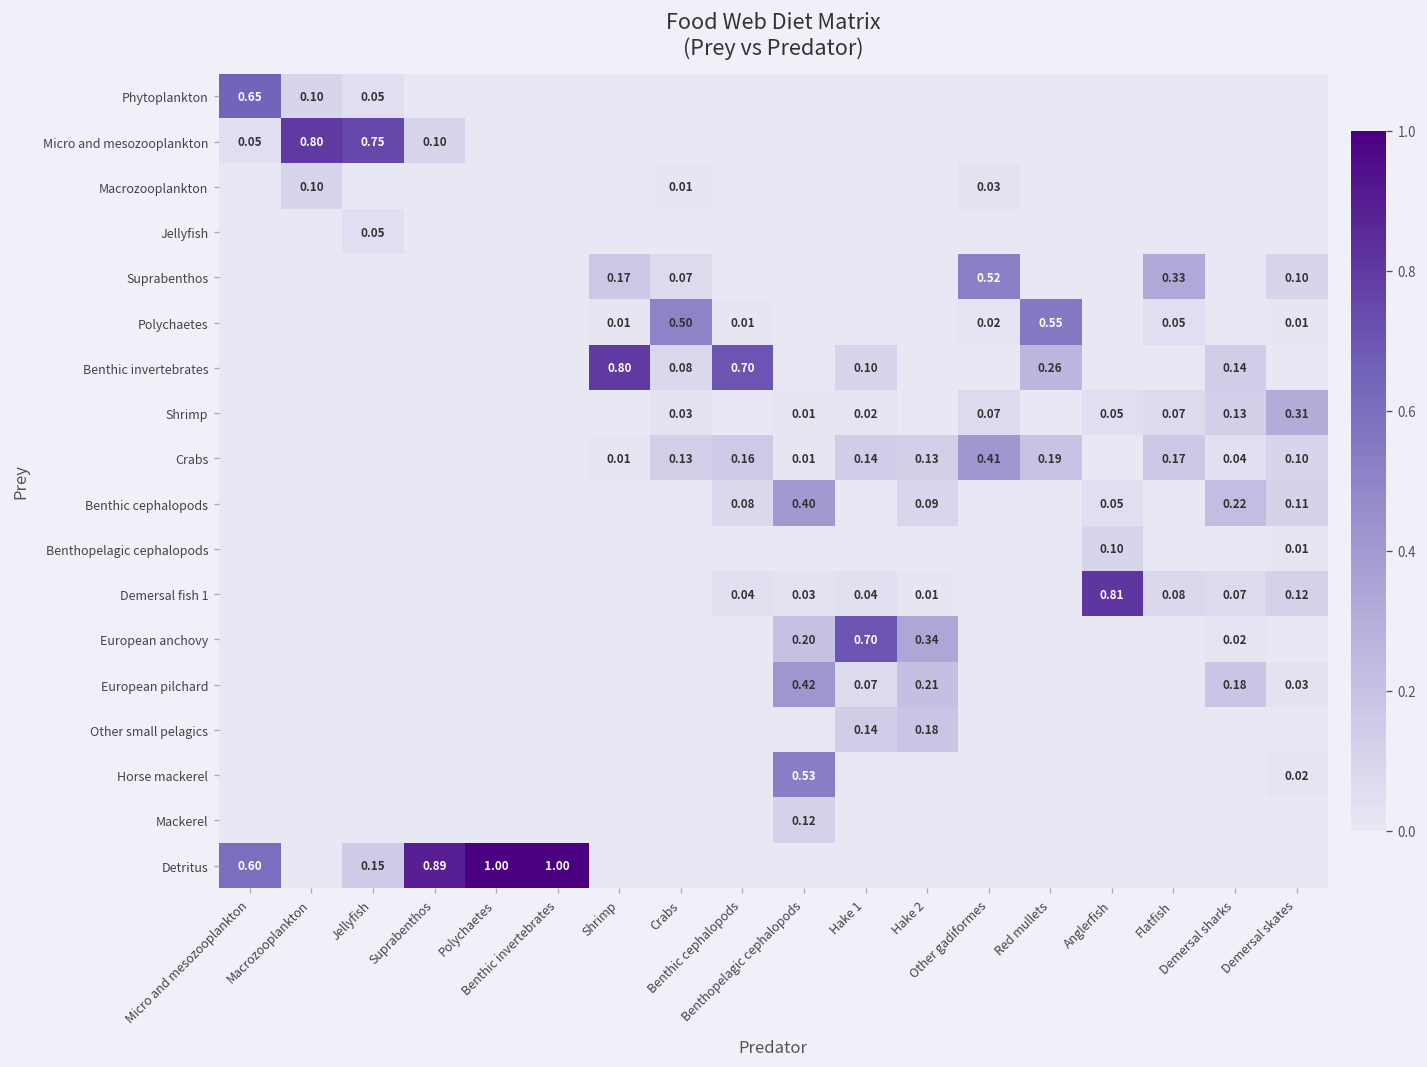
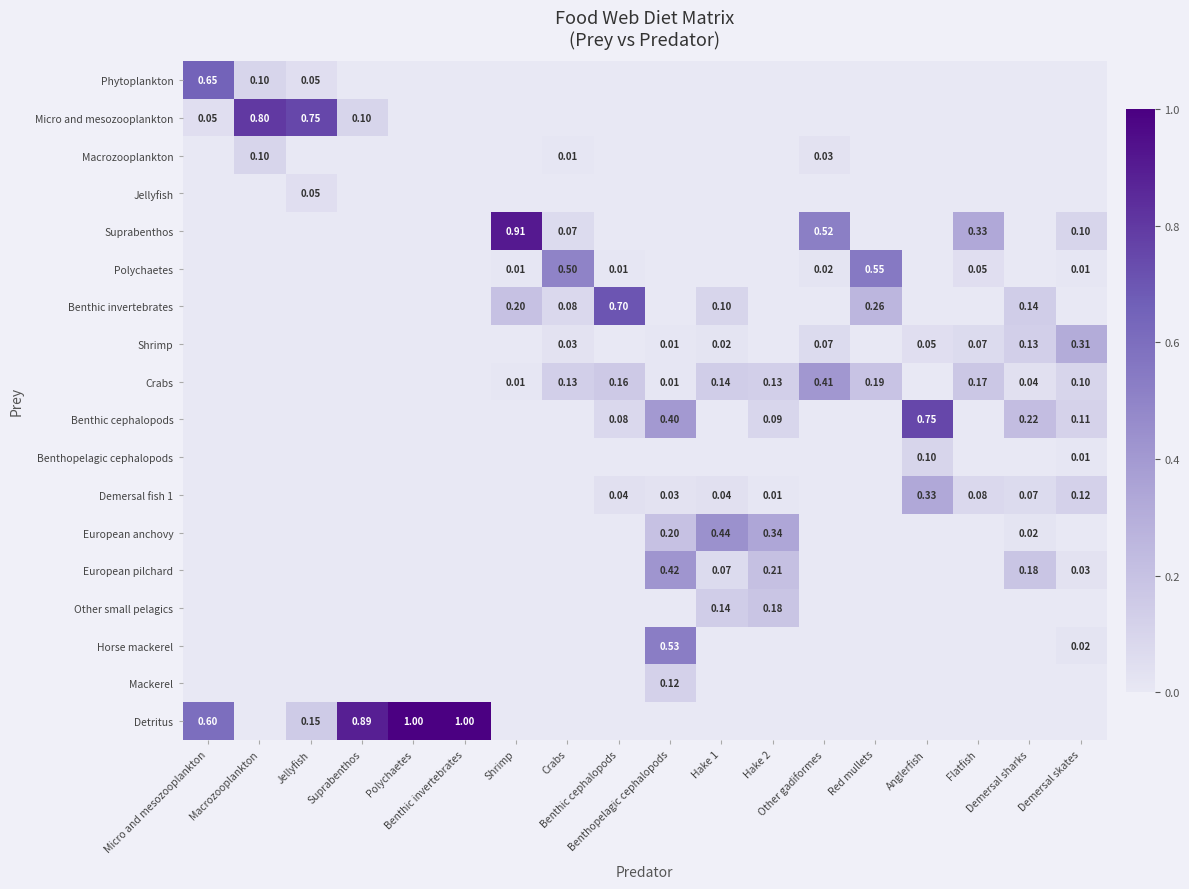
Suprabenthos, Shrimp: 0.17 -> 0.91
Benthic invertebrates, Shrimp: 0.80 -> 0.20
Benthic cephalopods, Anglerfish: 0.05 -> 0.75
Demersal fish 1, Anglerfish: 0.81 -> 0.33
European anchovy, Hake 1: 0.70 -> 0.44
